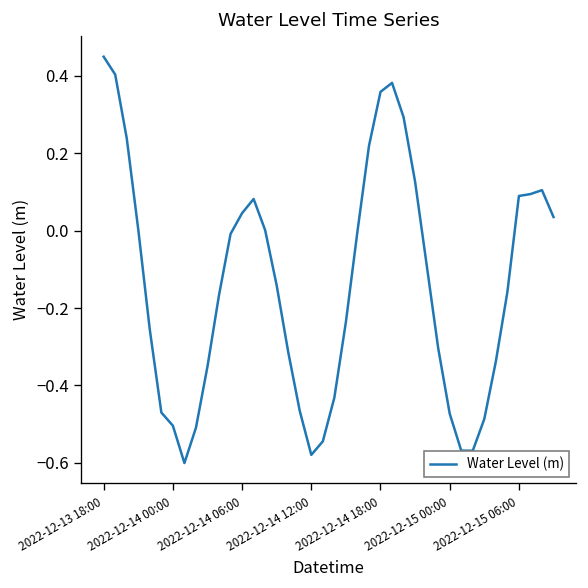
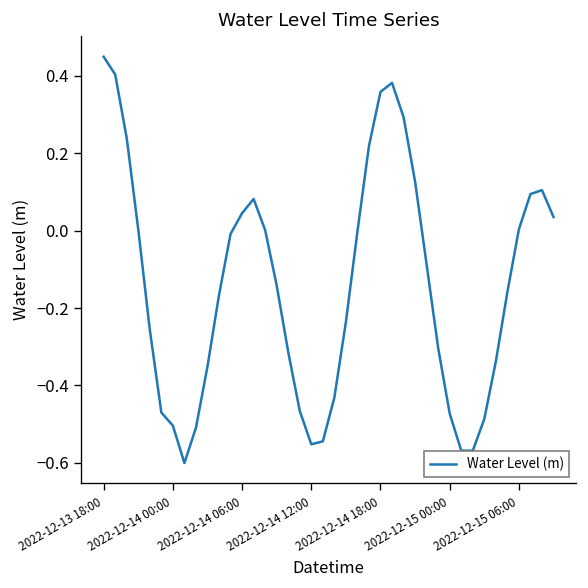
2022-12-14 12:00: -0.58 -> -0.55
2022-12-15 06:00: 0.09 -> 0.00
